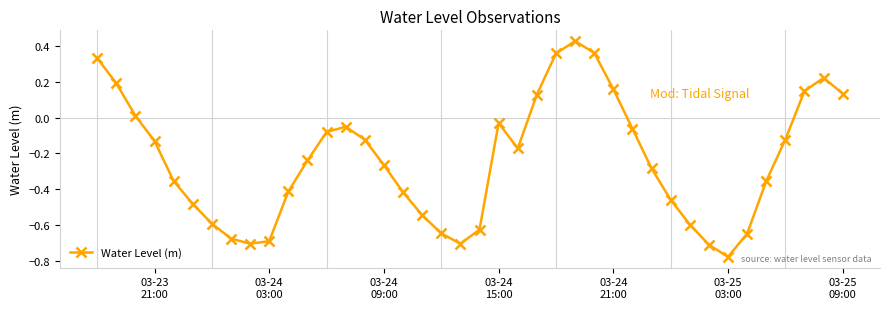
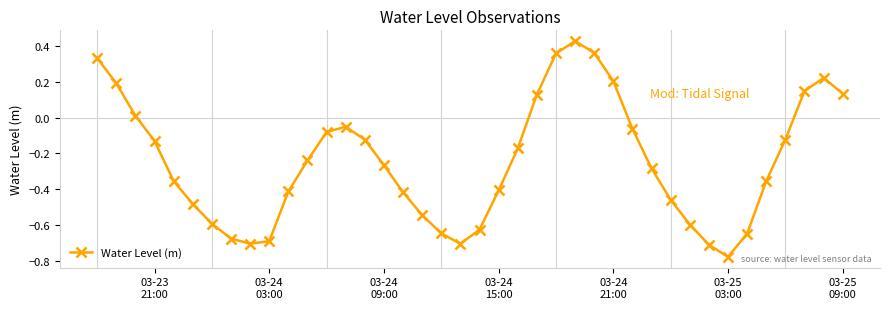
03-24 15:00: -0.03 -> -0.41
03-24 21:00: 0.16 -> 0.21
